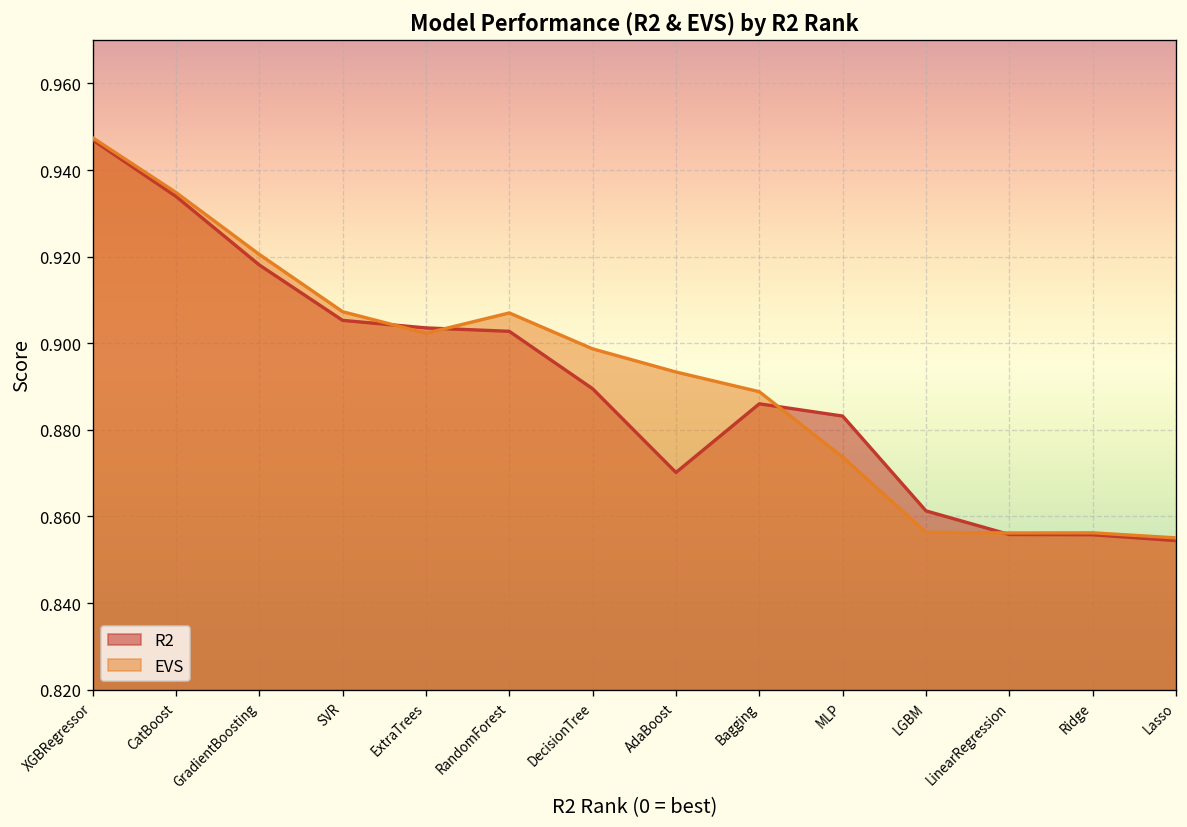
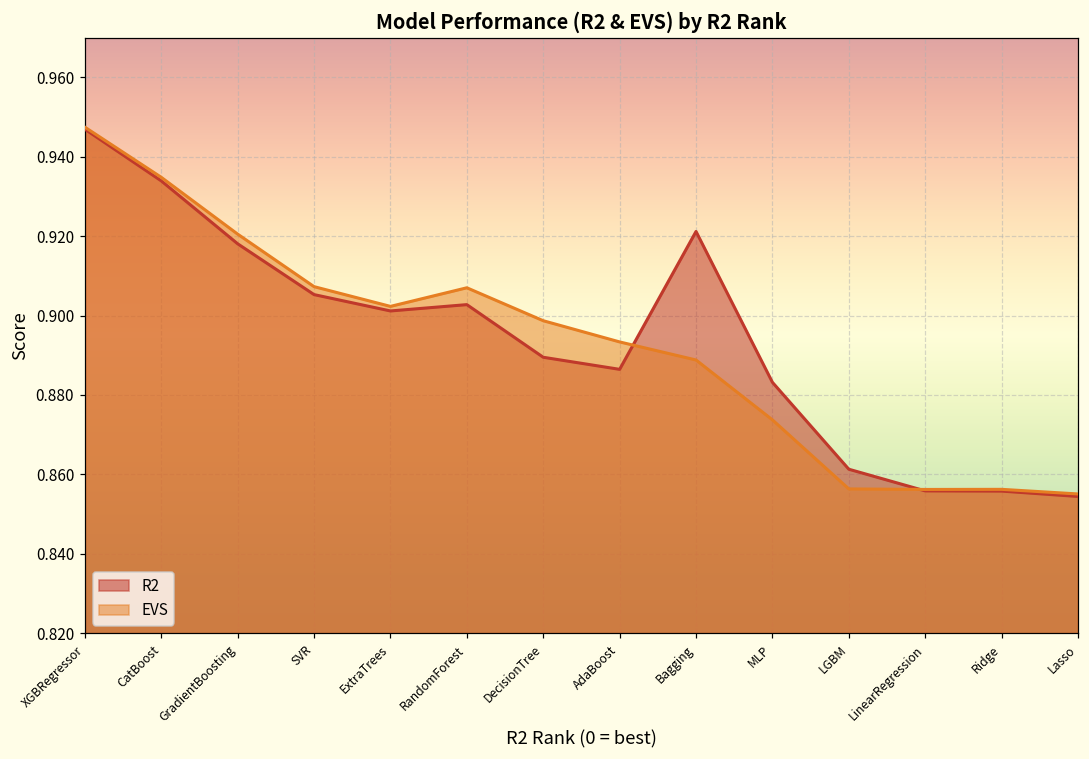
R2, ExtraTrees: 0.904 -> 0.901
R2, AdaBoost: 0.870 -> 0.886
R2, Bagging: 0.886 -> 0.921
